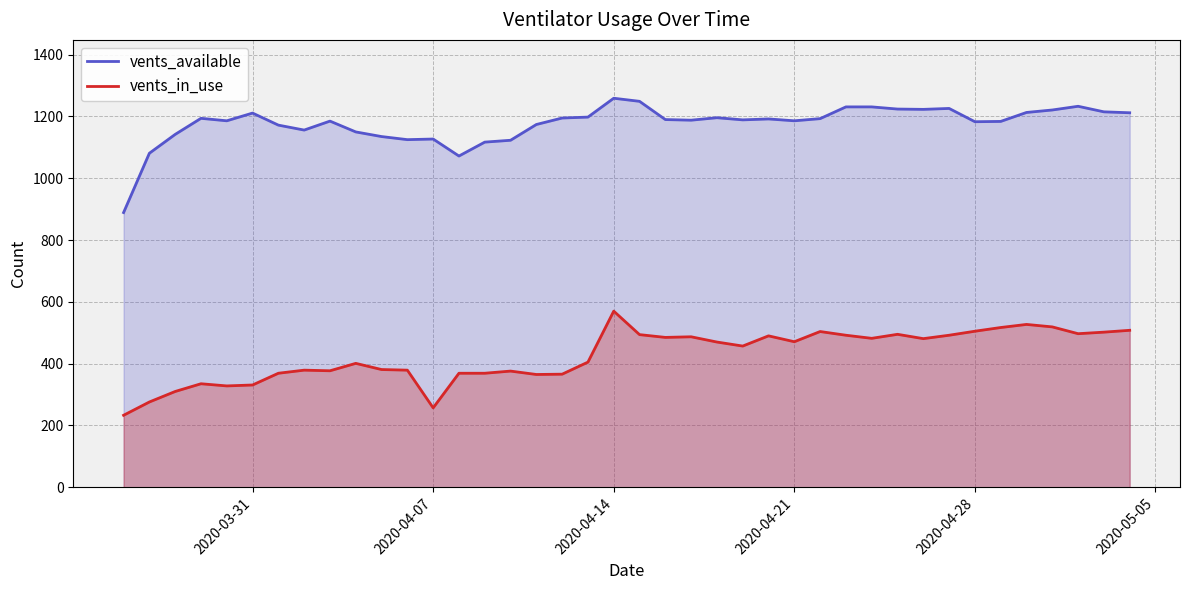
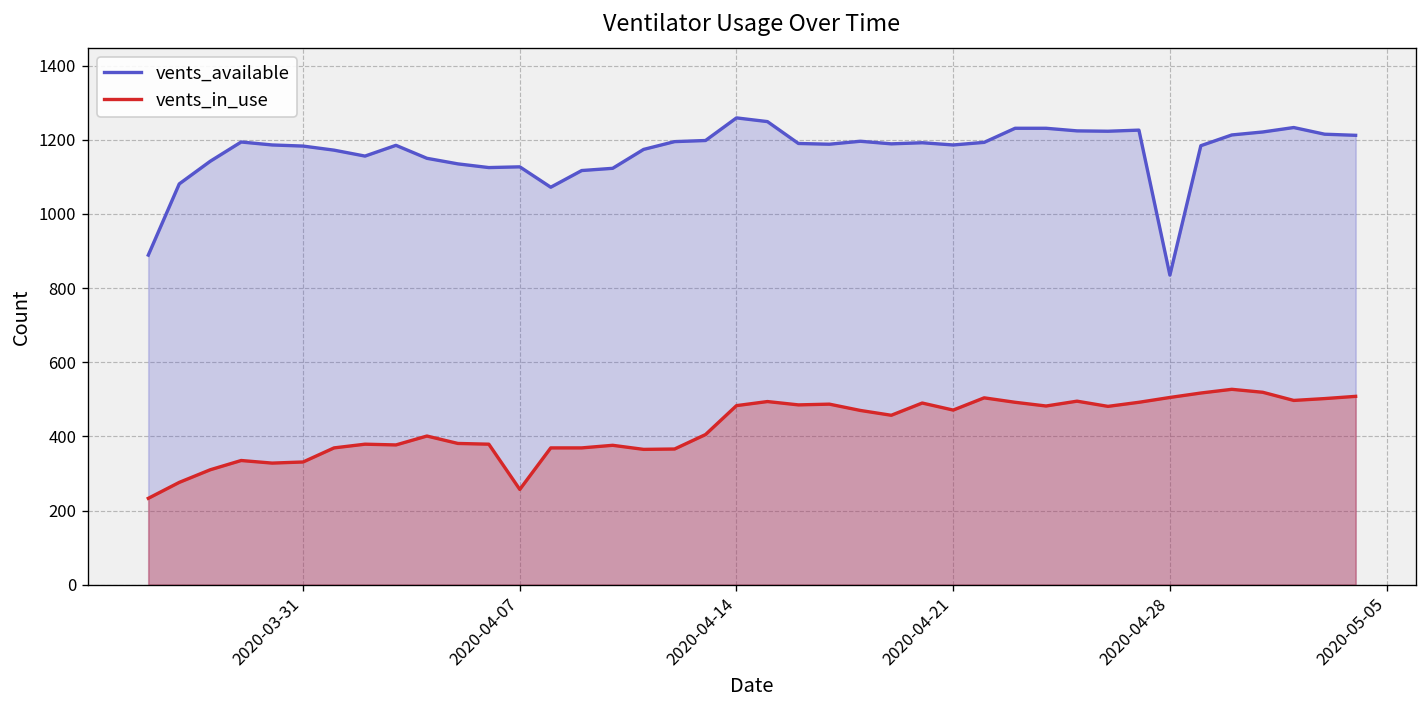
vents_available, 2020-03-31: 1210 -> 1180
vents_in_use, 2020-04-14: 570 -> 480
vents_available, 2020-04-28: 1180 -> 840
